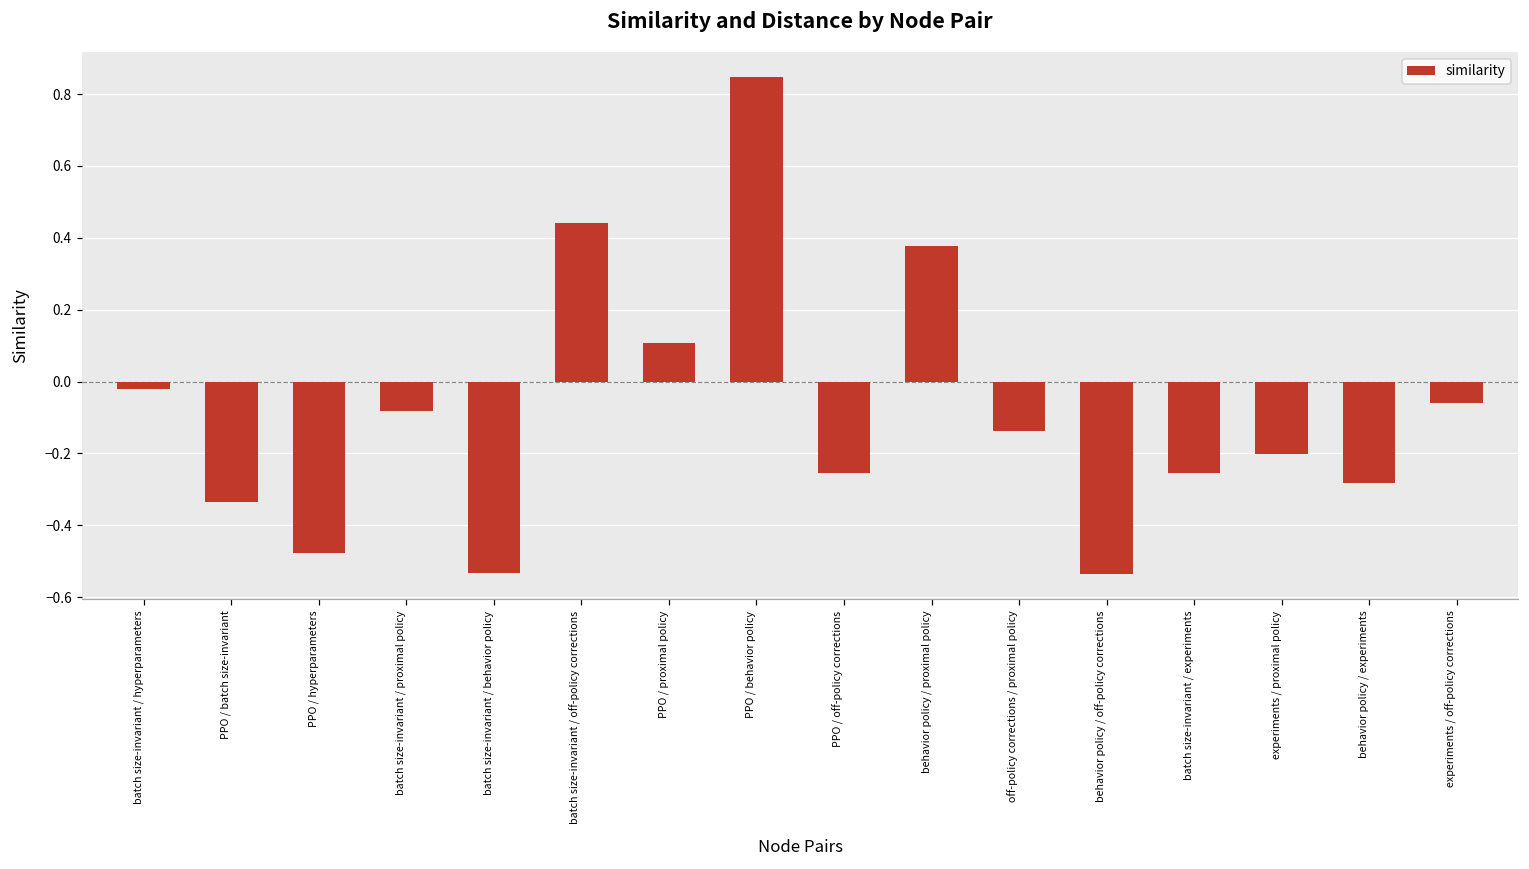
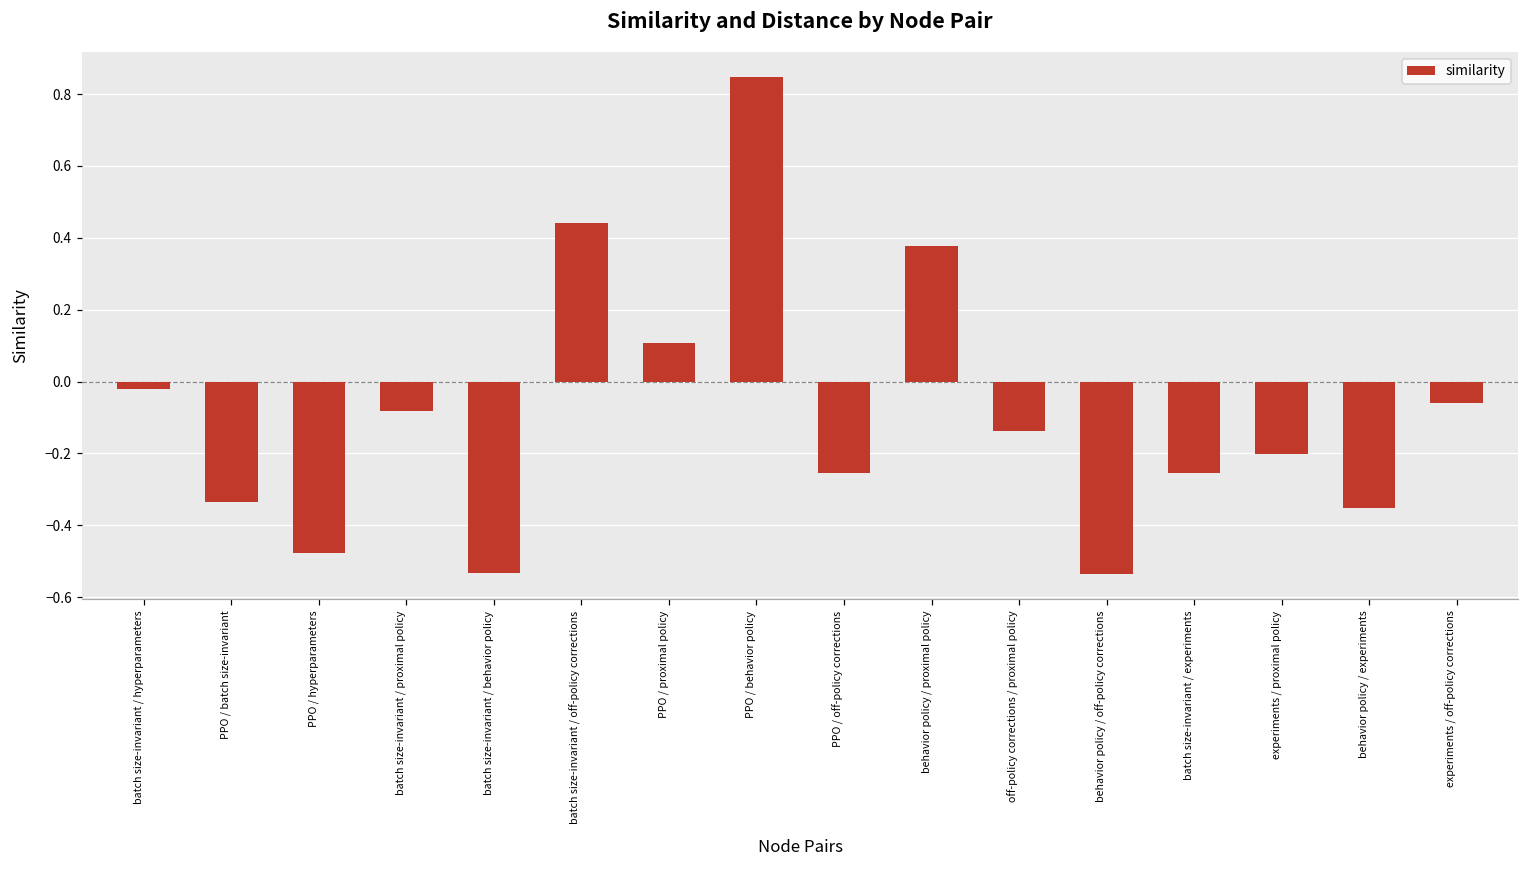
behavior policy / experiments: -0.28 -> -0.35
